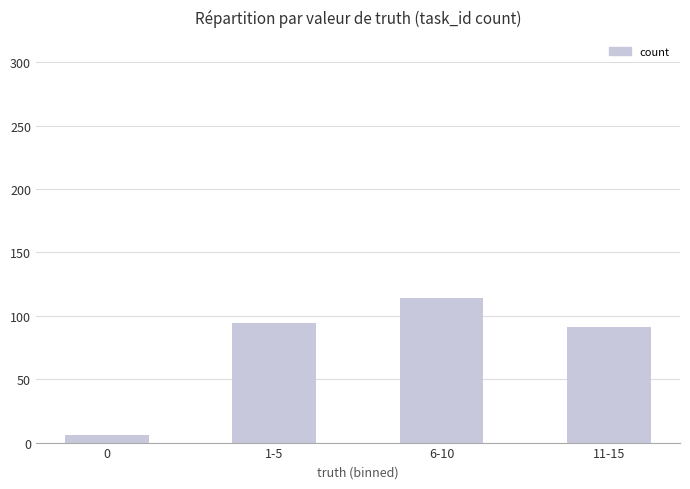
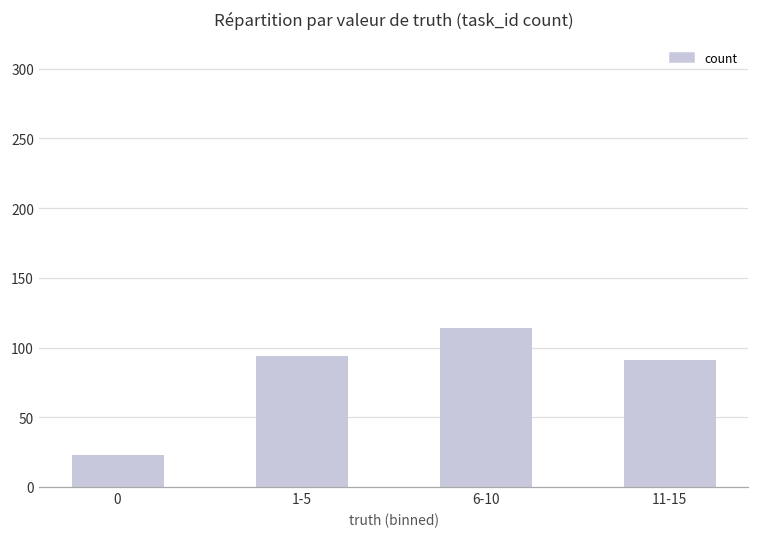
0: 6 -> 23
